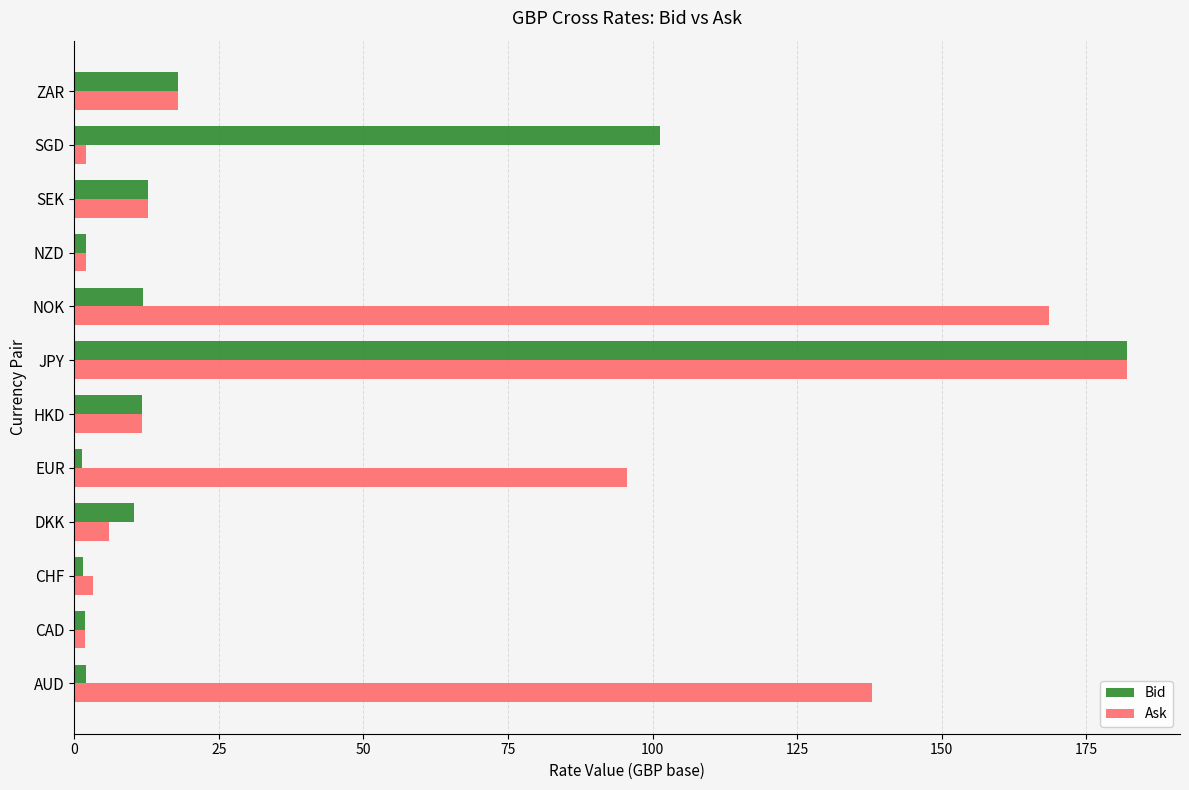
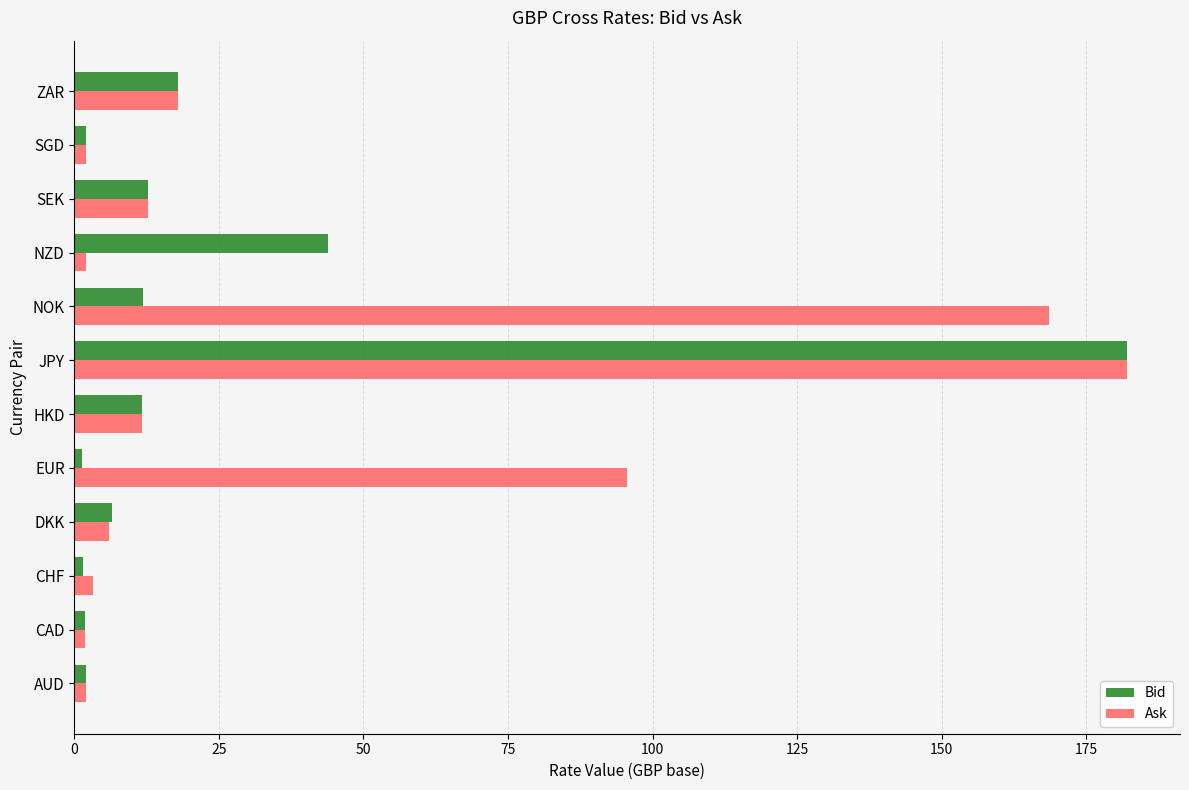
Bid, SGD: 101 -> 2
Bid, NZD: 2 -> 44
Bid, DKK: 10 -> 6
Ask, AUD: 138 -> 2
